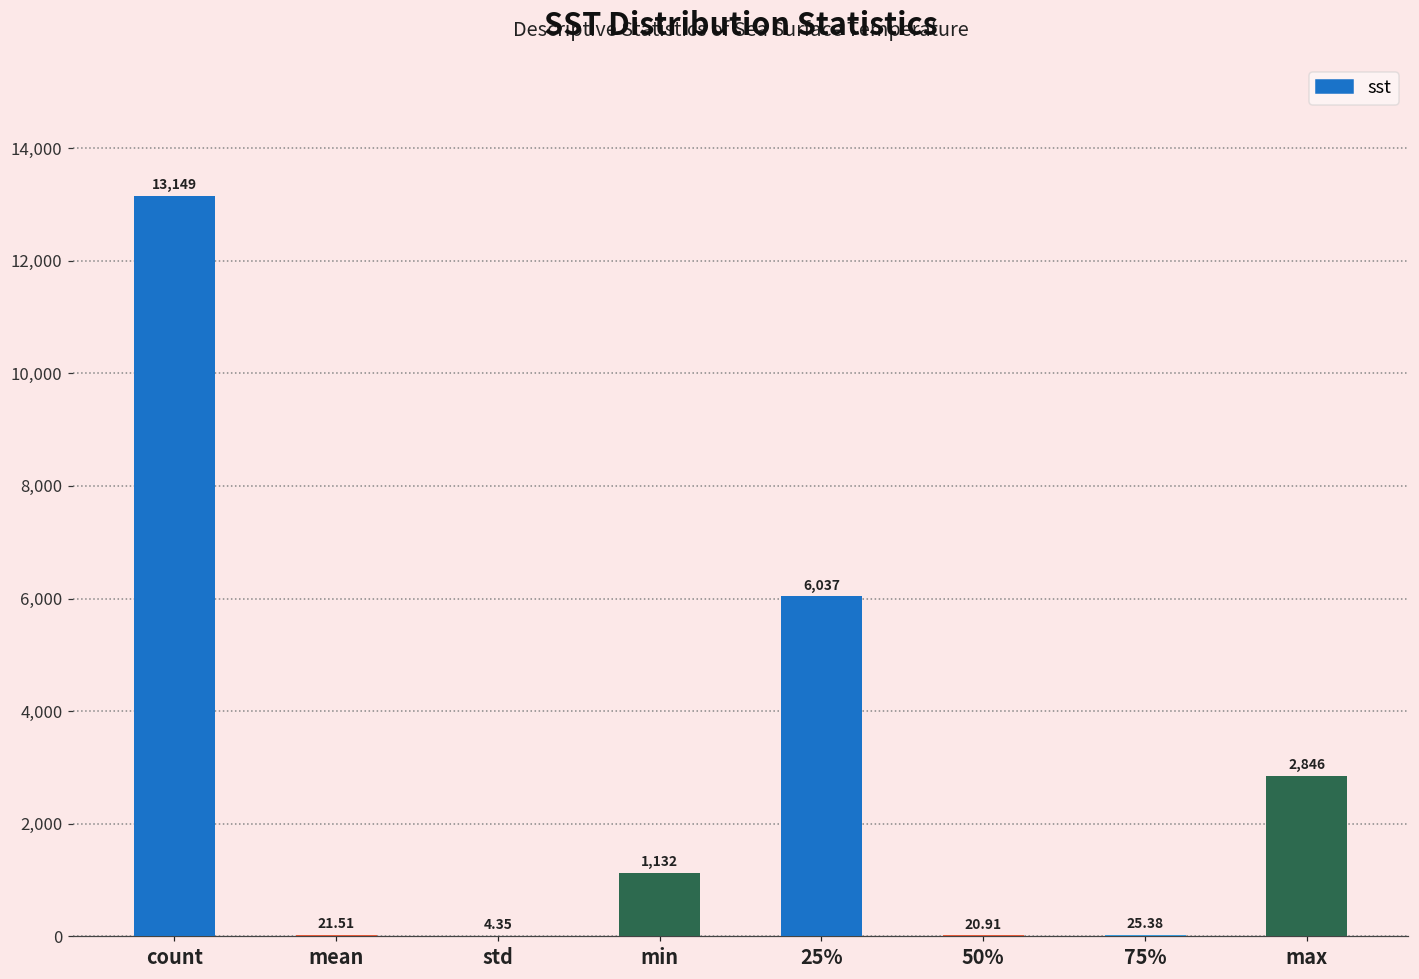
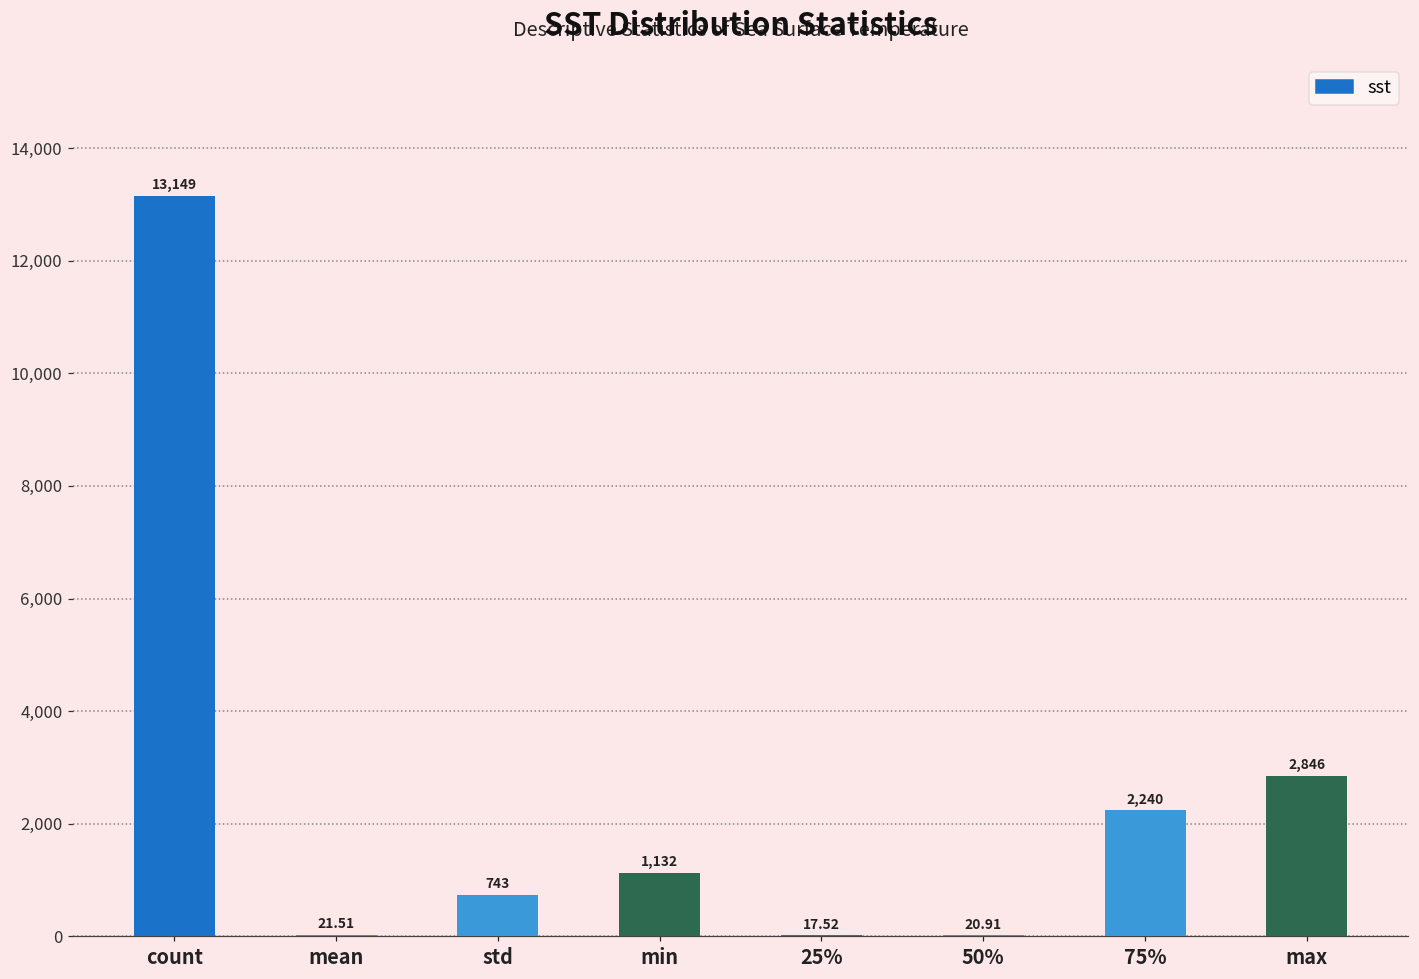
std: 4.35 -> 743
25%: 6,037 -> 17.52
75%: 25.38 -> 2,240
